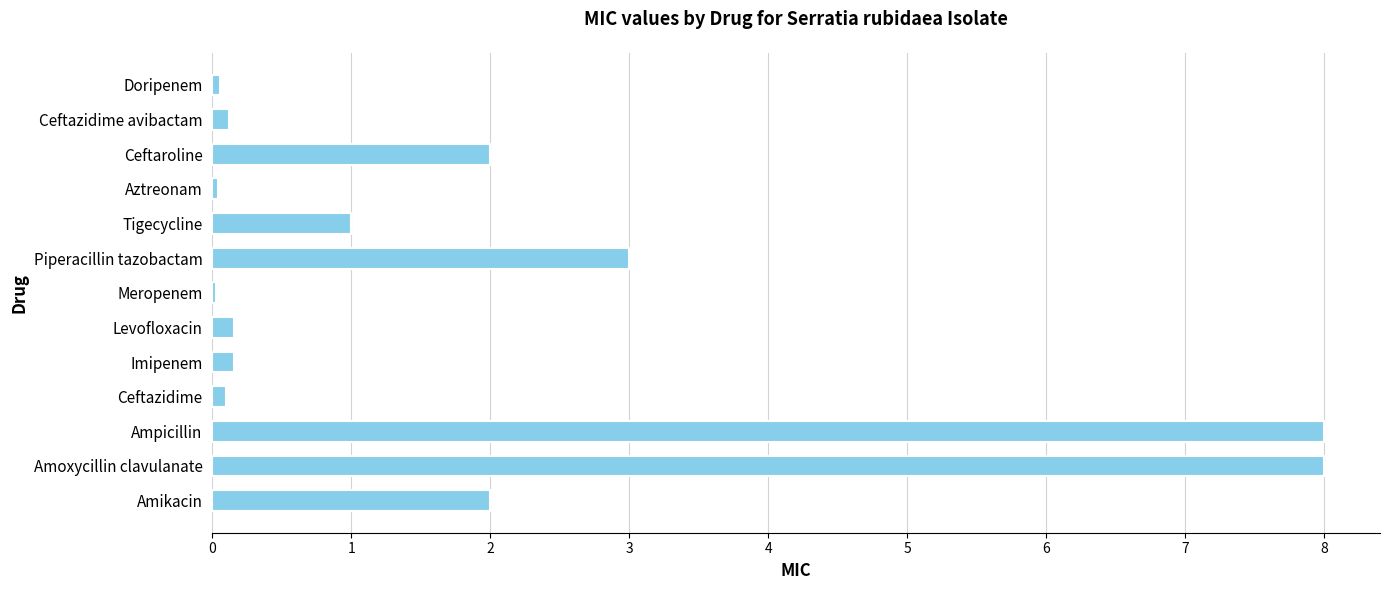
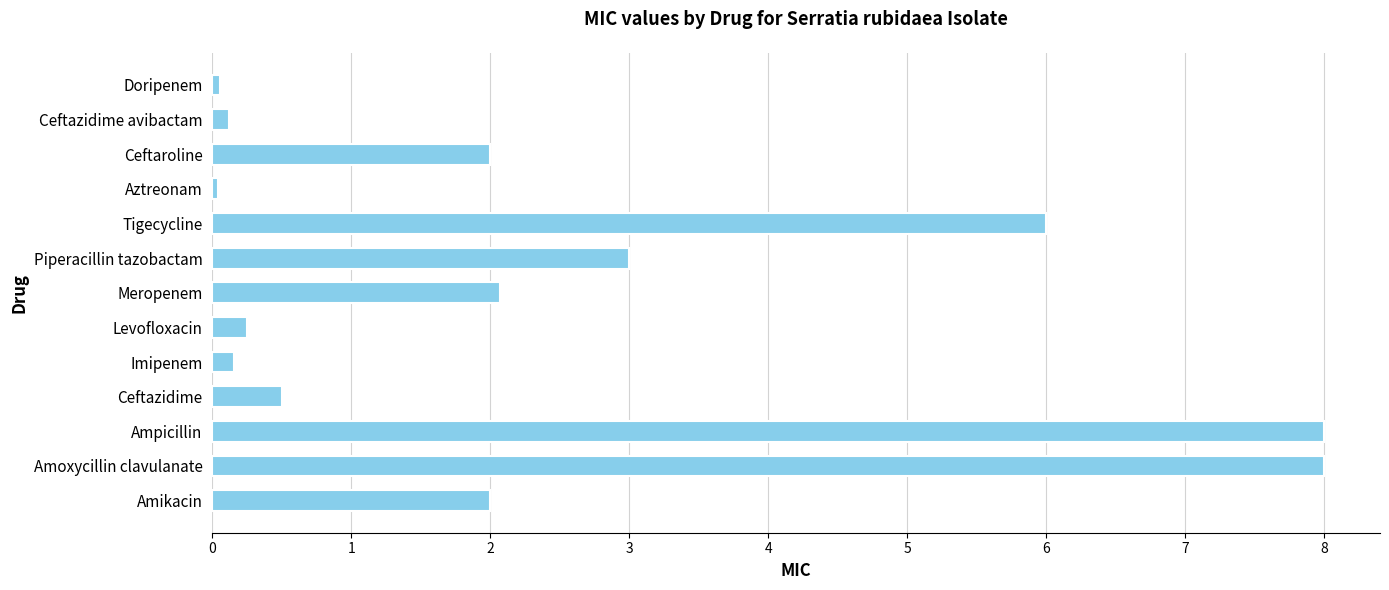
Tigecycline: 1 -> 6
Meropenem: 0.03 -> 2.07
Levofloxacin: 0.16 -> 0.25
Ceftazidime: 0.1 -> 0.5
